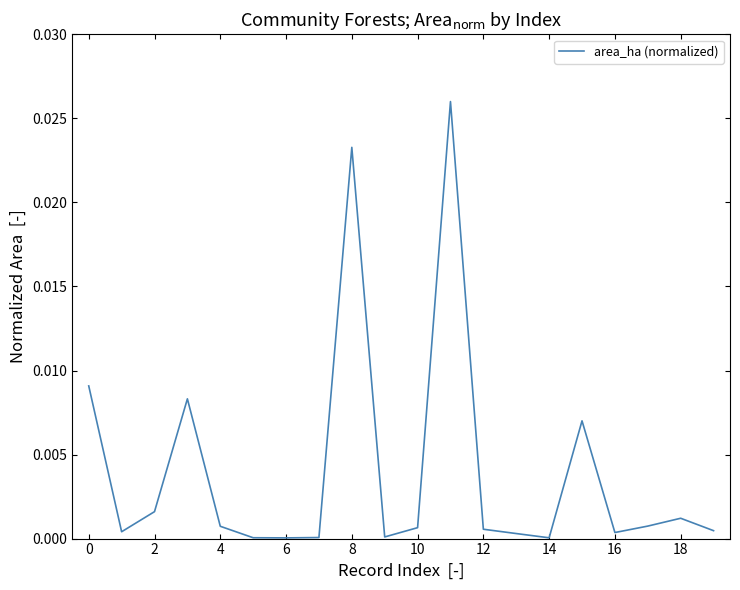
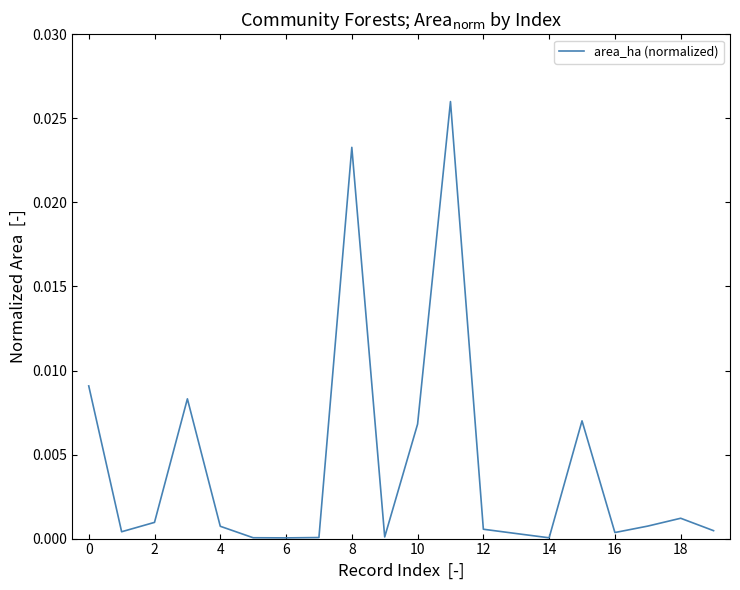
2: 0.0016 -> 0.0010
10: 0.0006 -> 0.0068
